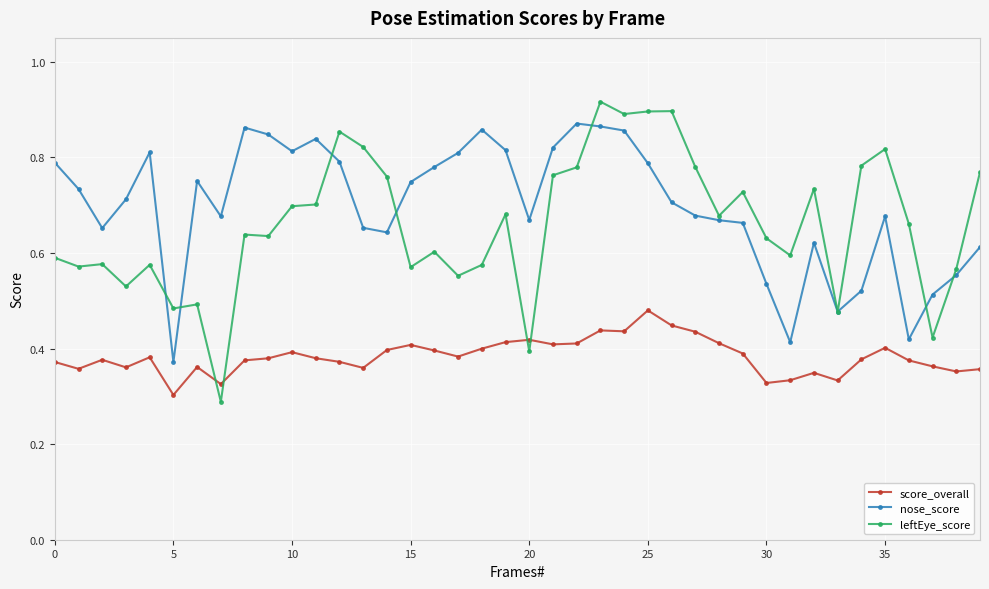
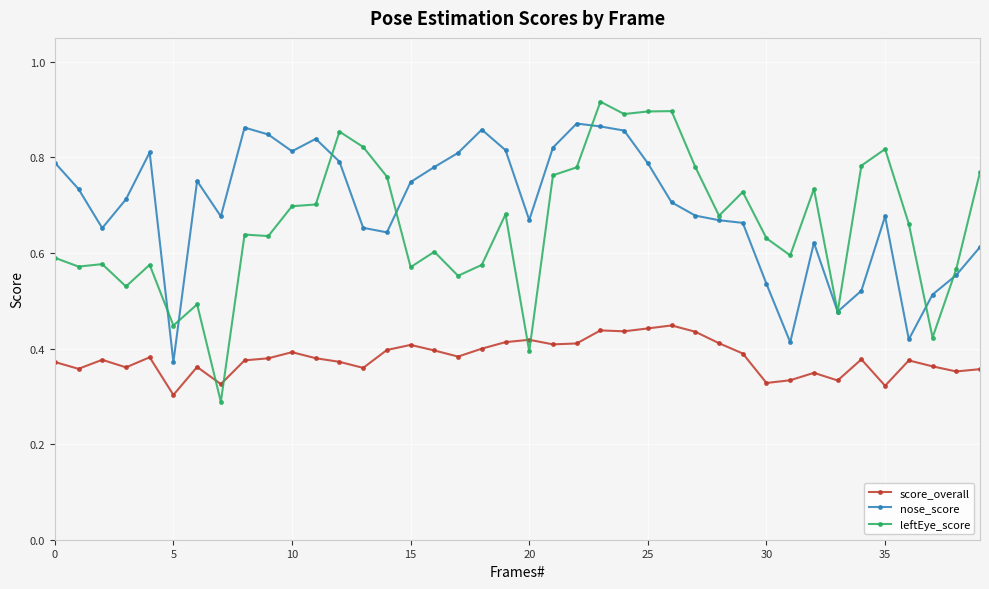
leftEye_score, 5: 0.48 -> 0.45
score_overall, 25: 0.48 -> 0.44
score_overall, 35: 0.40 -> 0.32
